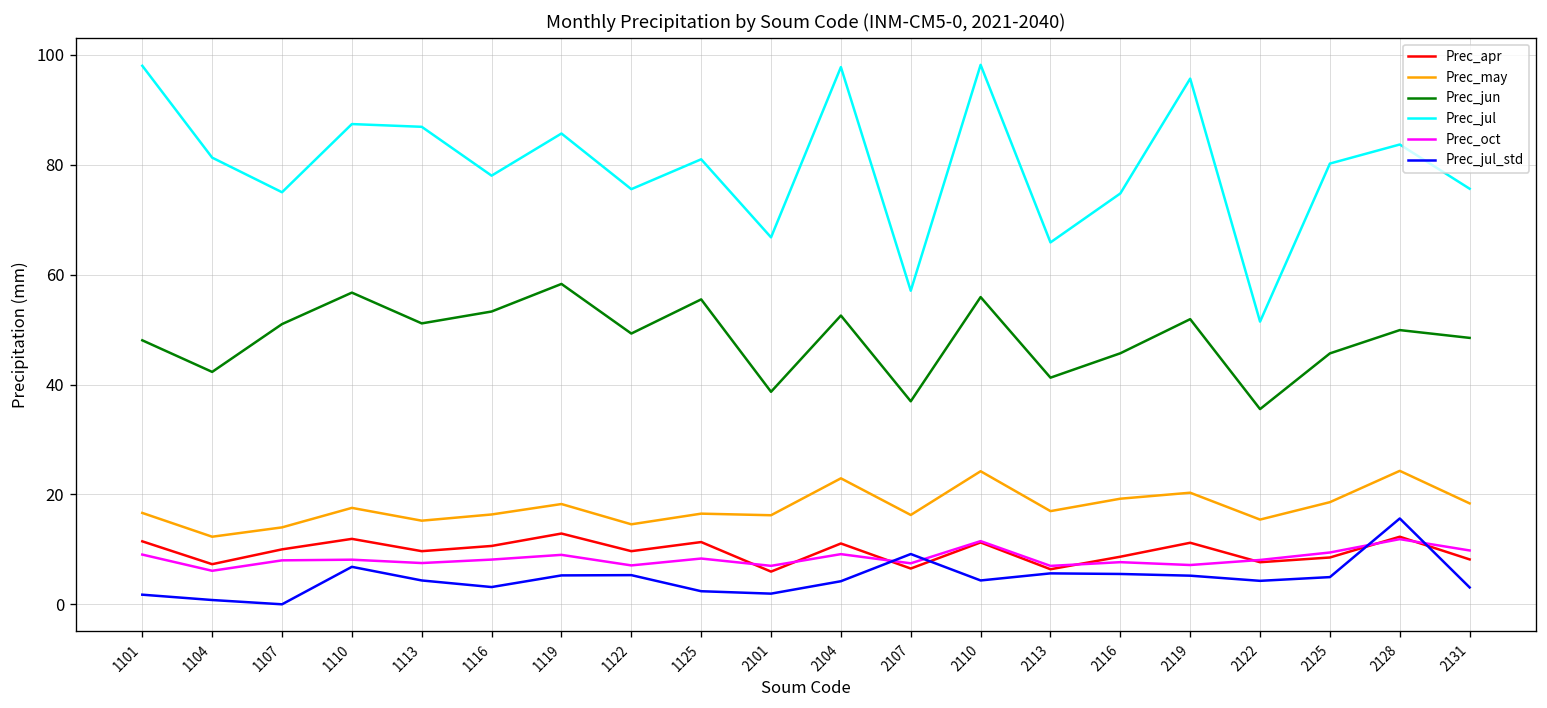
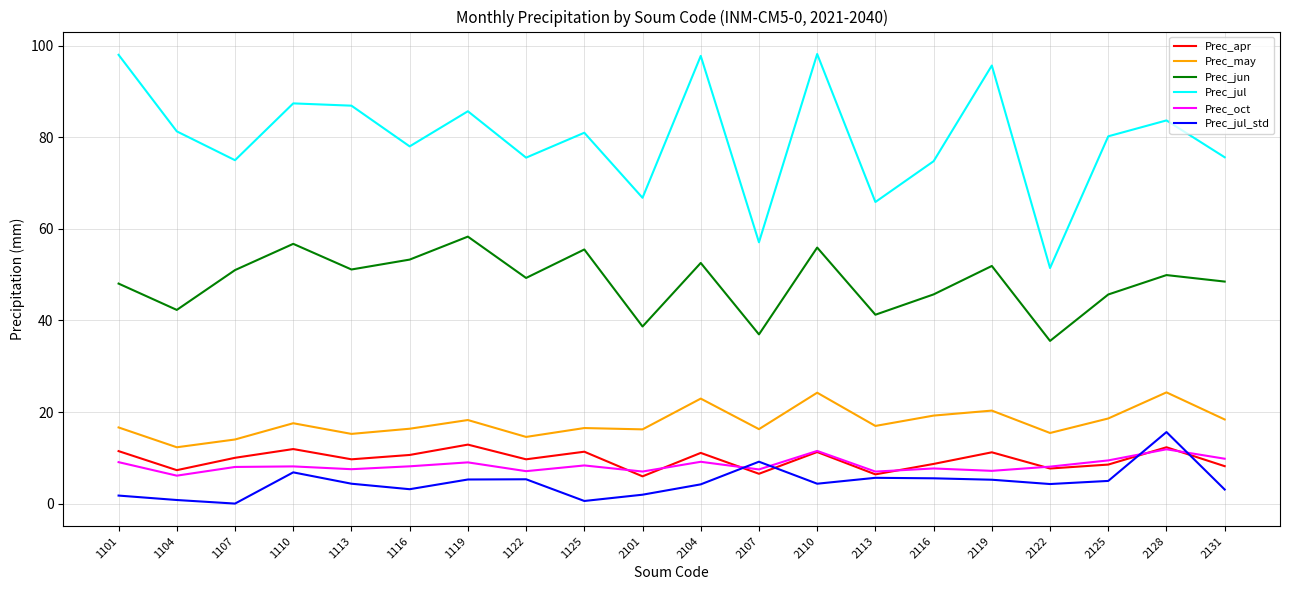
Prec_jul_std, 1125: 2 -> 1
